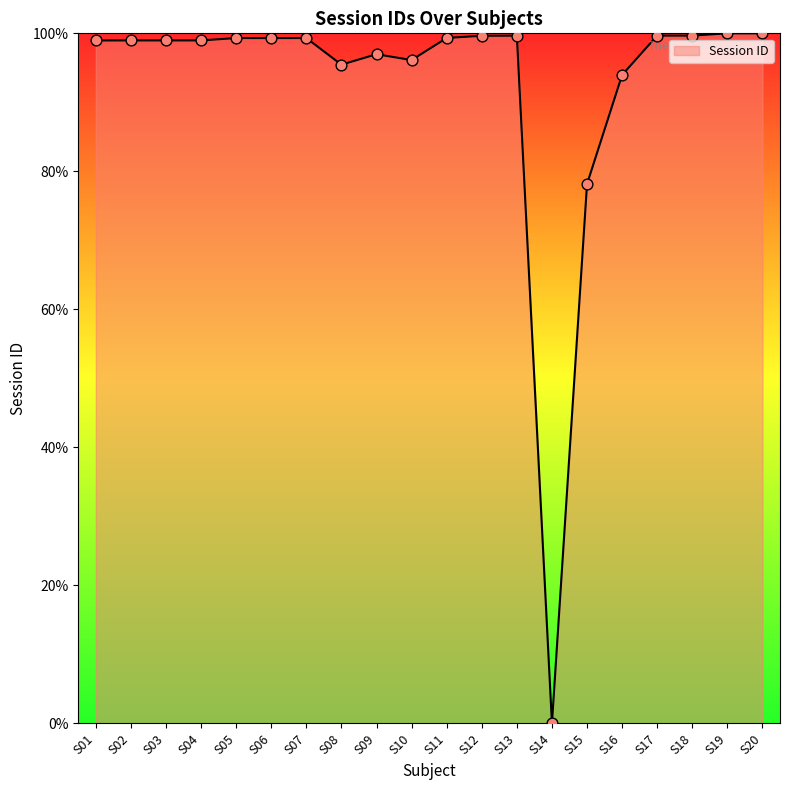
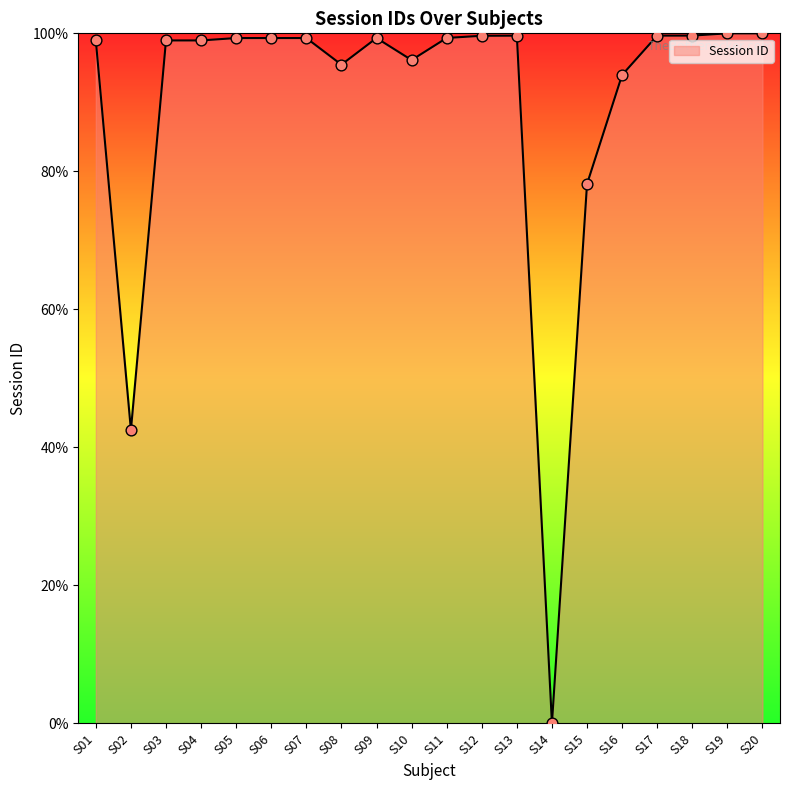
S02: 99% -> 43%
S09: 97% -> 99%
